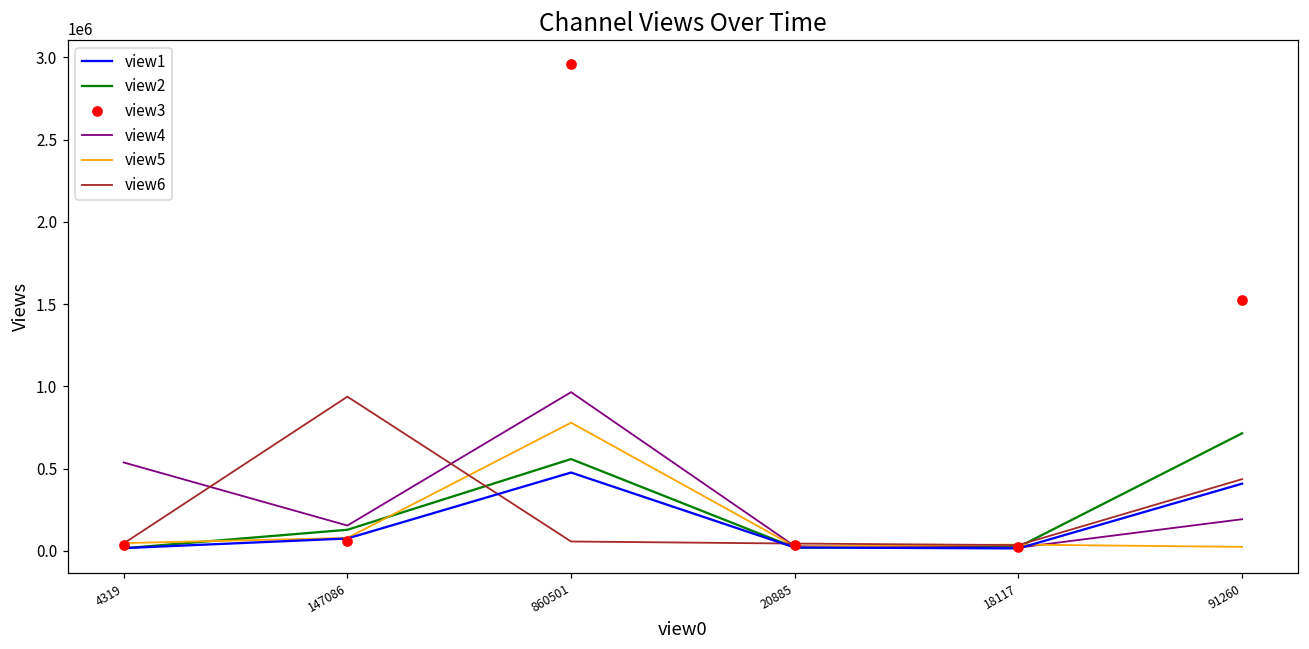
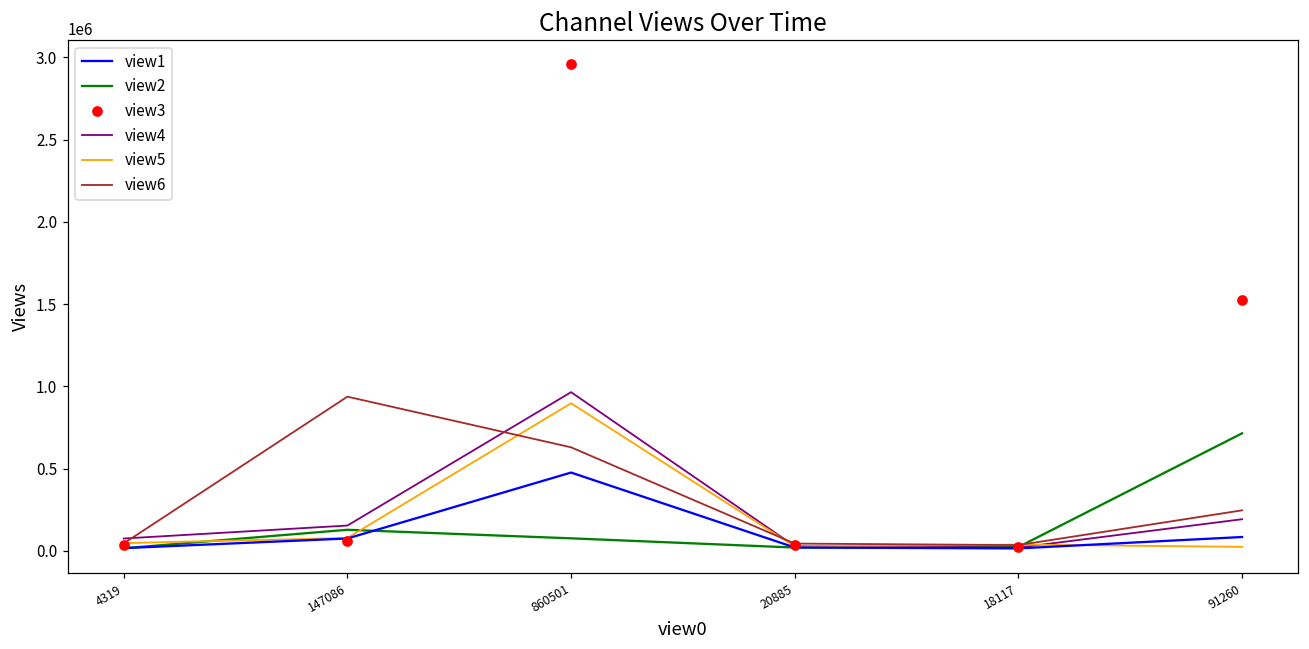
view4, 4319: 540000 -> 70000
view2, 860501: 560000 -> 80000
view5, 860501: 780000 -> 900000
view6, 860501: 60000 -> 630000
view1, 91260: 410000 -> 80000
view6, 91260: 440000 -> 250000
